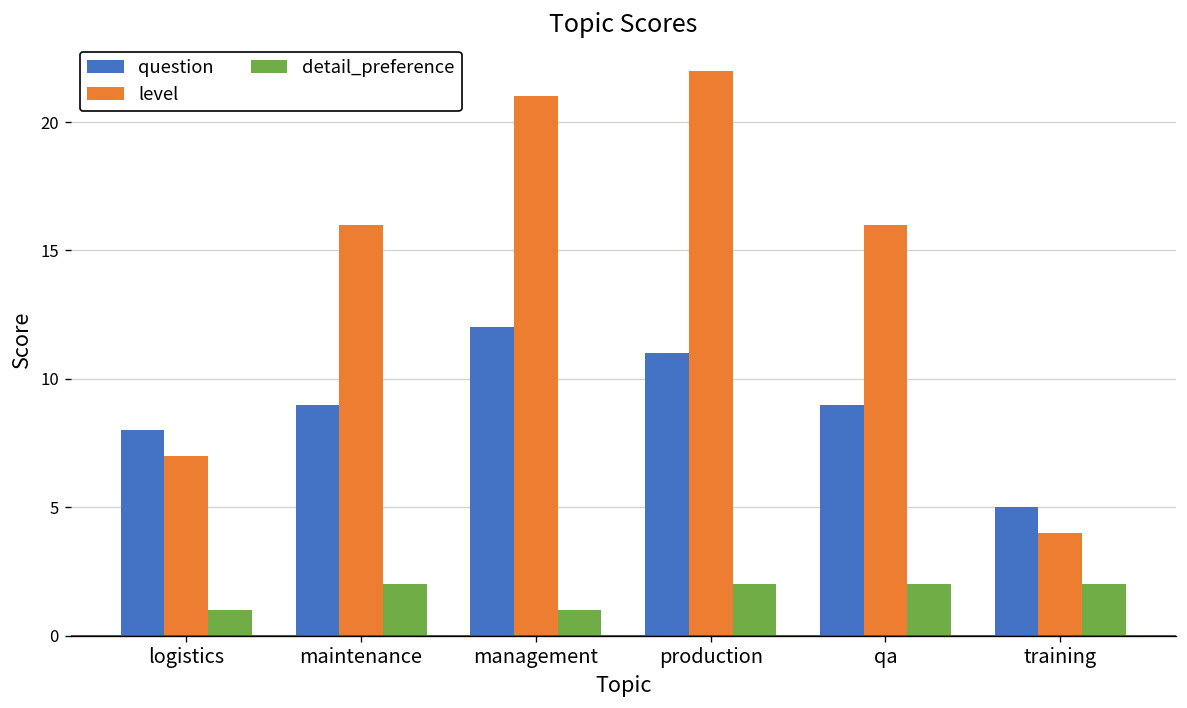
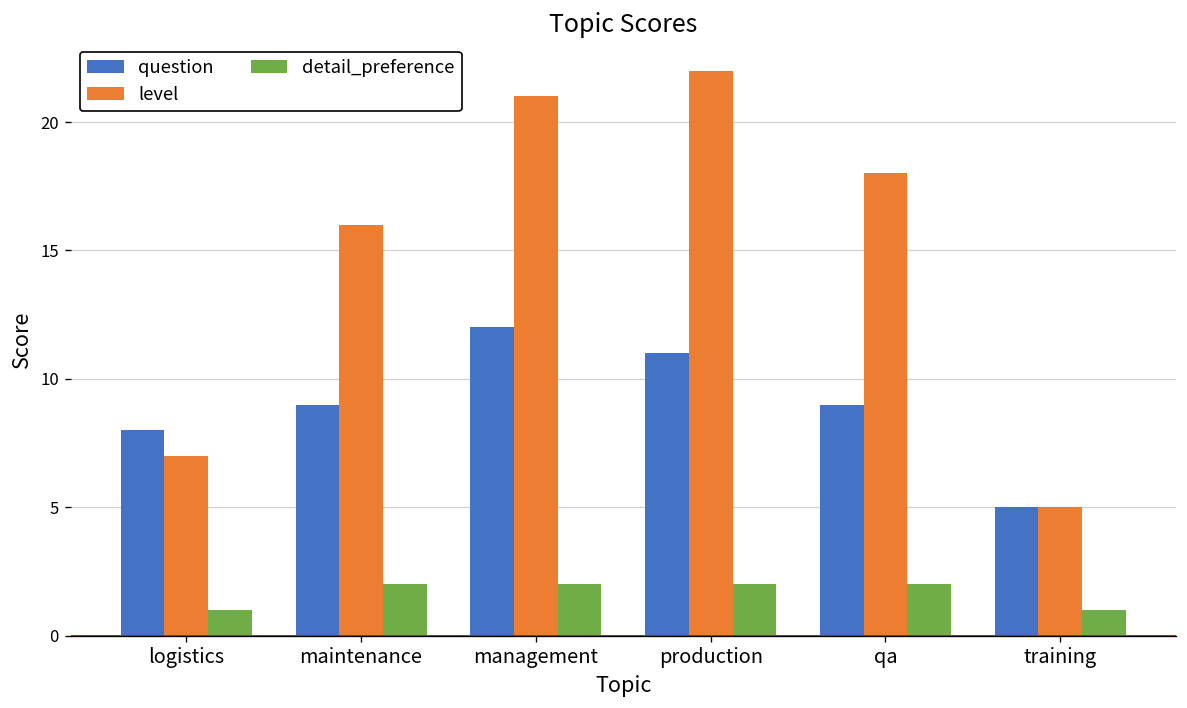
detail_preference, management: 1 -> 2
level, qa: 16 -> 18
level, training: 4 -> 5
detail_preference, training: 2 -> 1
